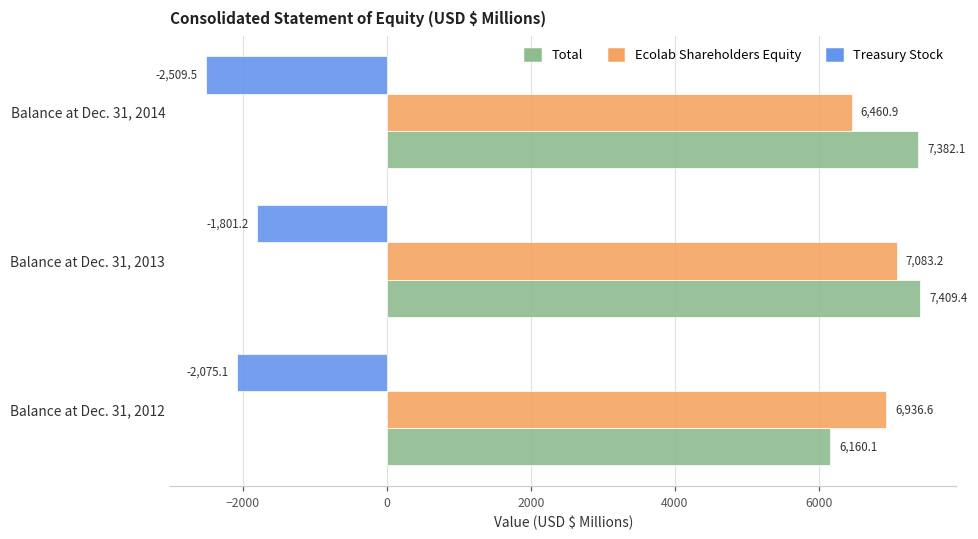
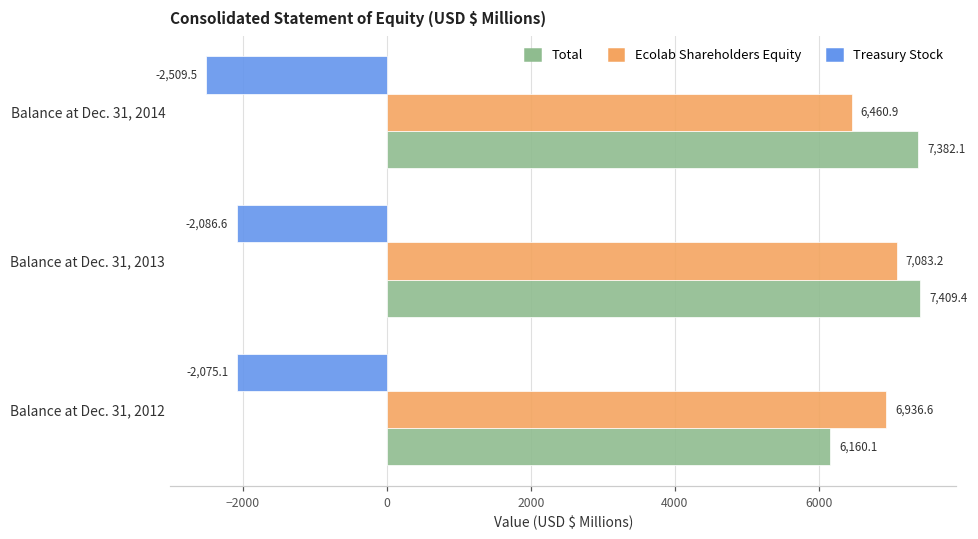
Treasury Stock, Balance at Dec. 31, 2013: -1,801.2 -> -2,086.6
